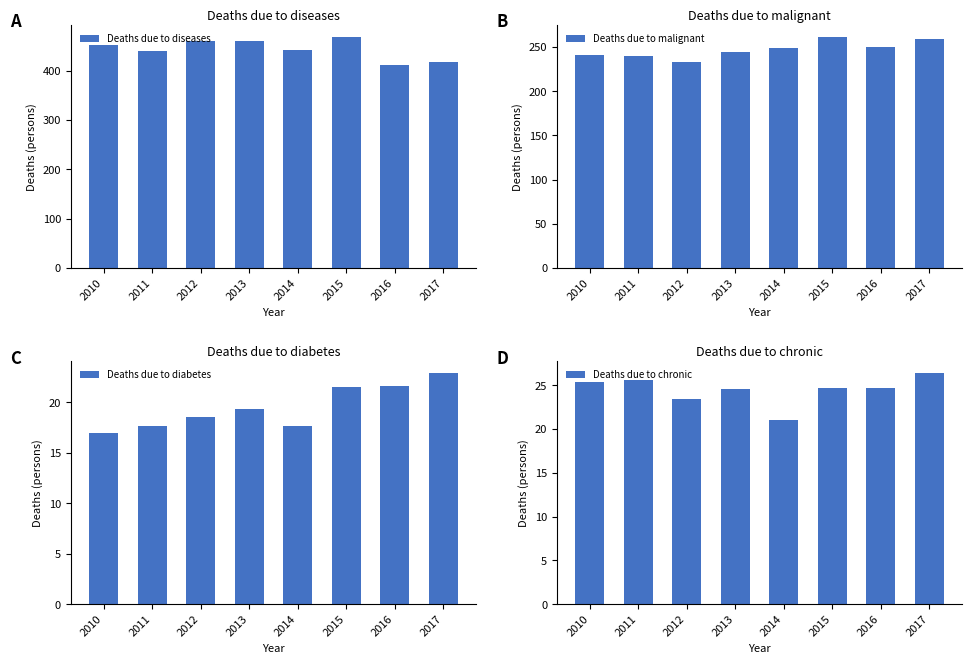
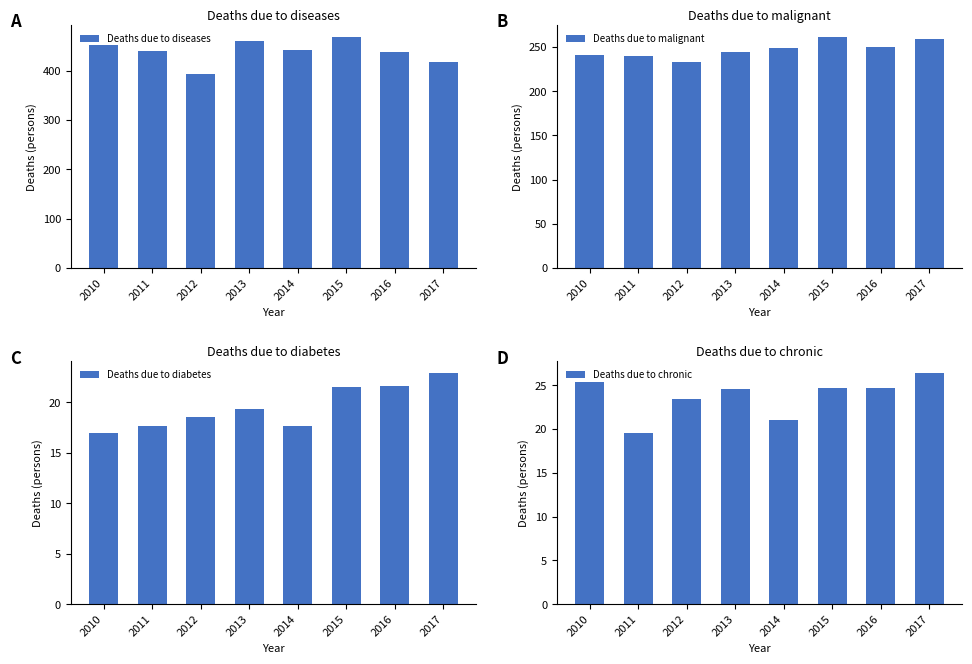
Deaths due to diseases, 2012: 460 -> 390
Deaths due to diseases, 2016: 410 -> 440
Deaths due to chronic, 2011: 26 -> 20
